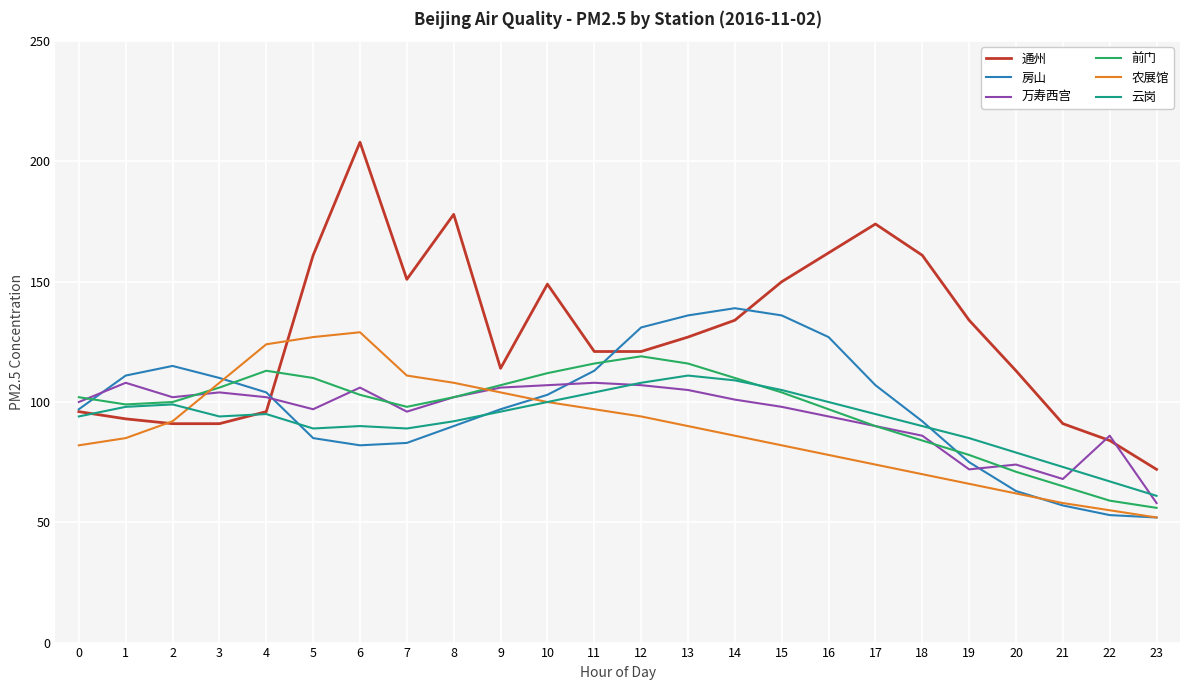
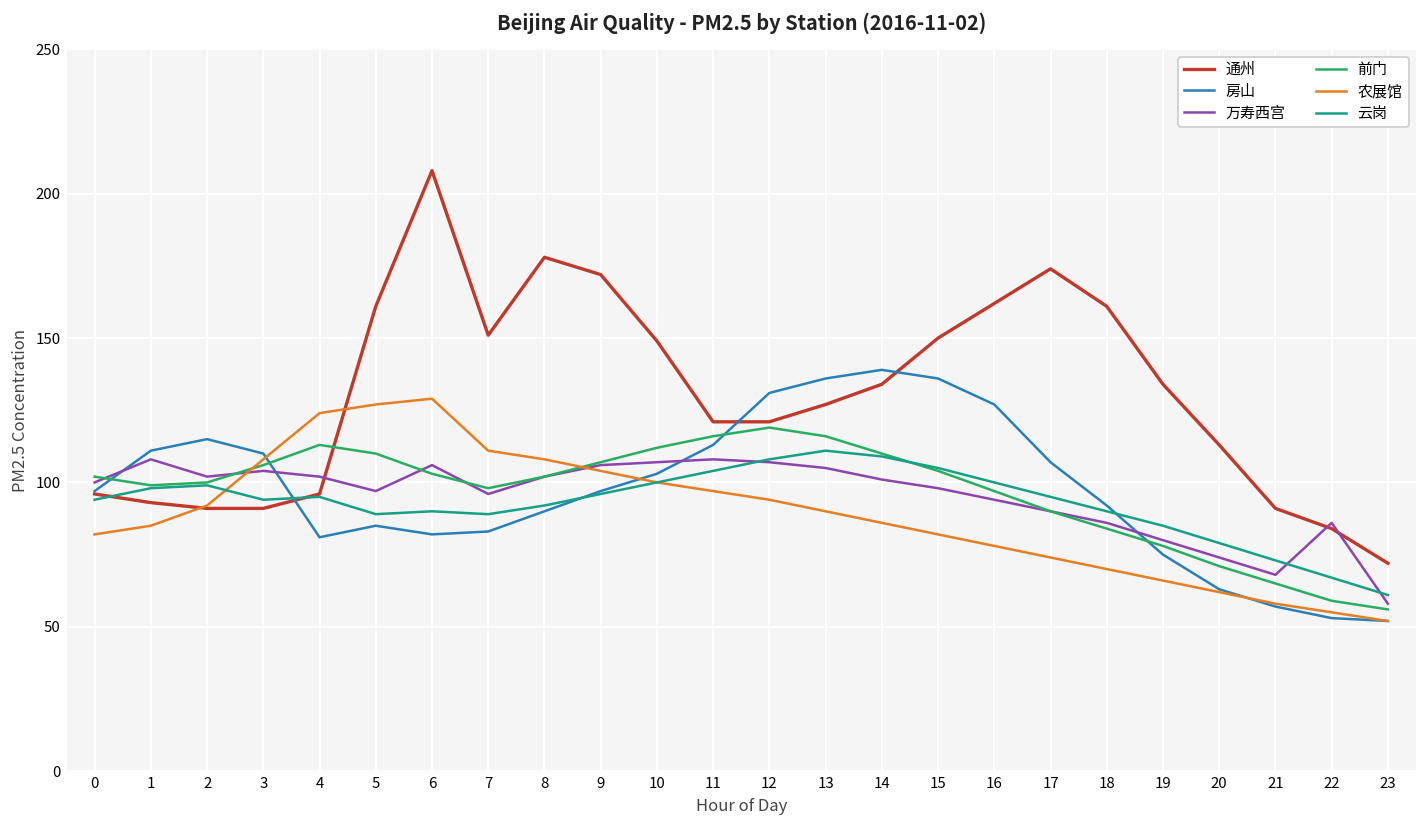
房山, 4: 104 -> 81
通州, 9: 114 -> 172
万寿西宫, 19: 72 -> 80
